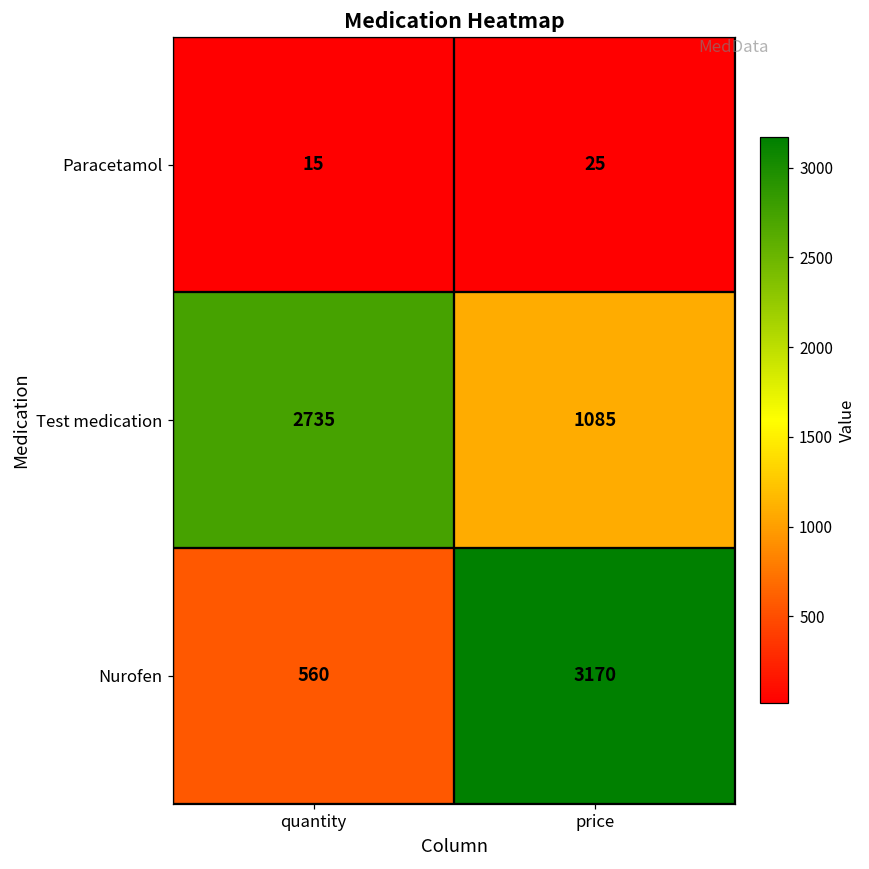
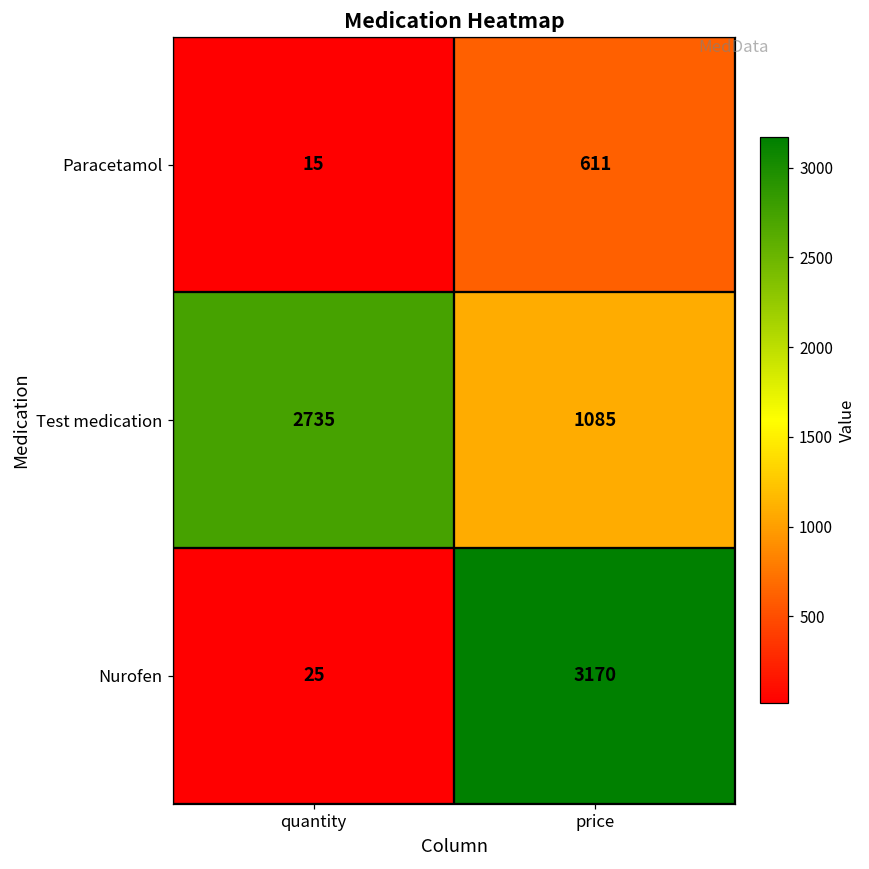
Paracetamol, price: 25 -> 611
Nurofen, quantity: 560 -> 25
